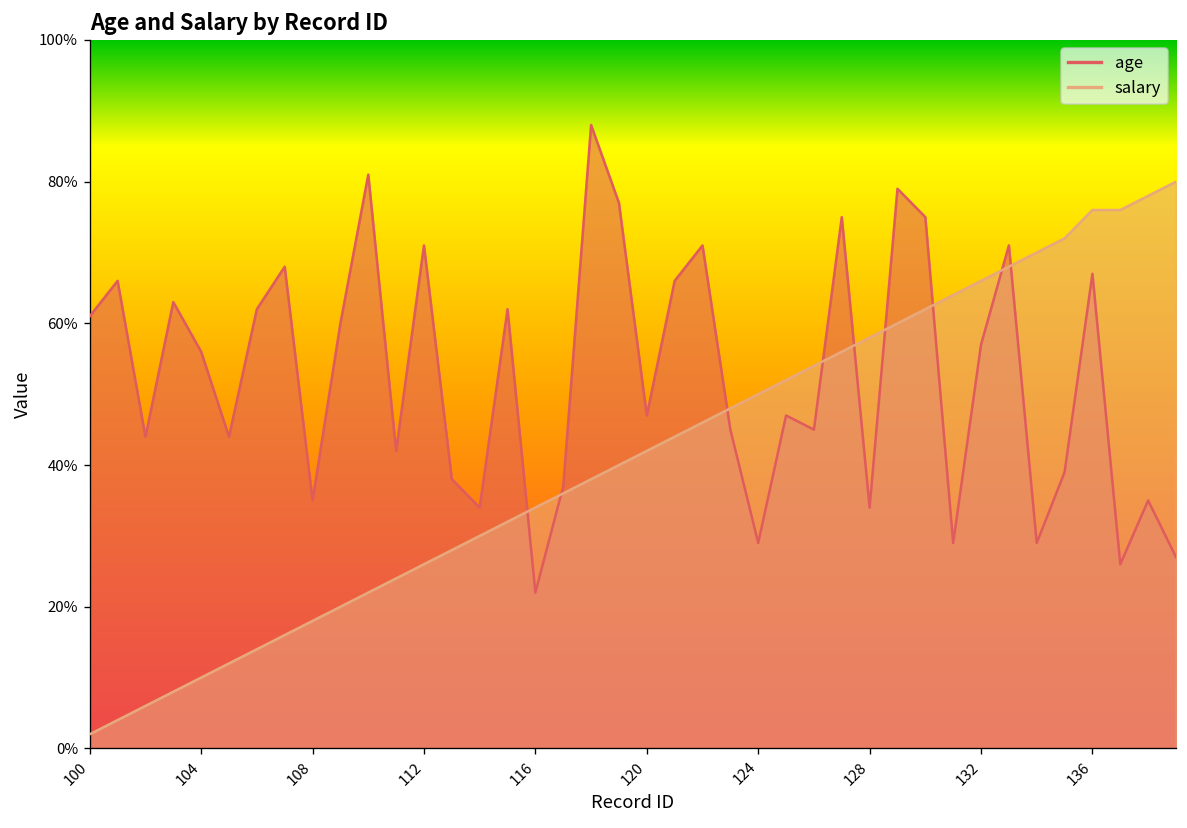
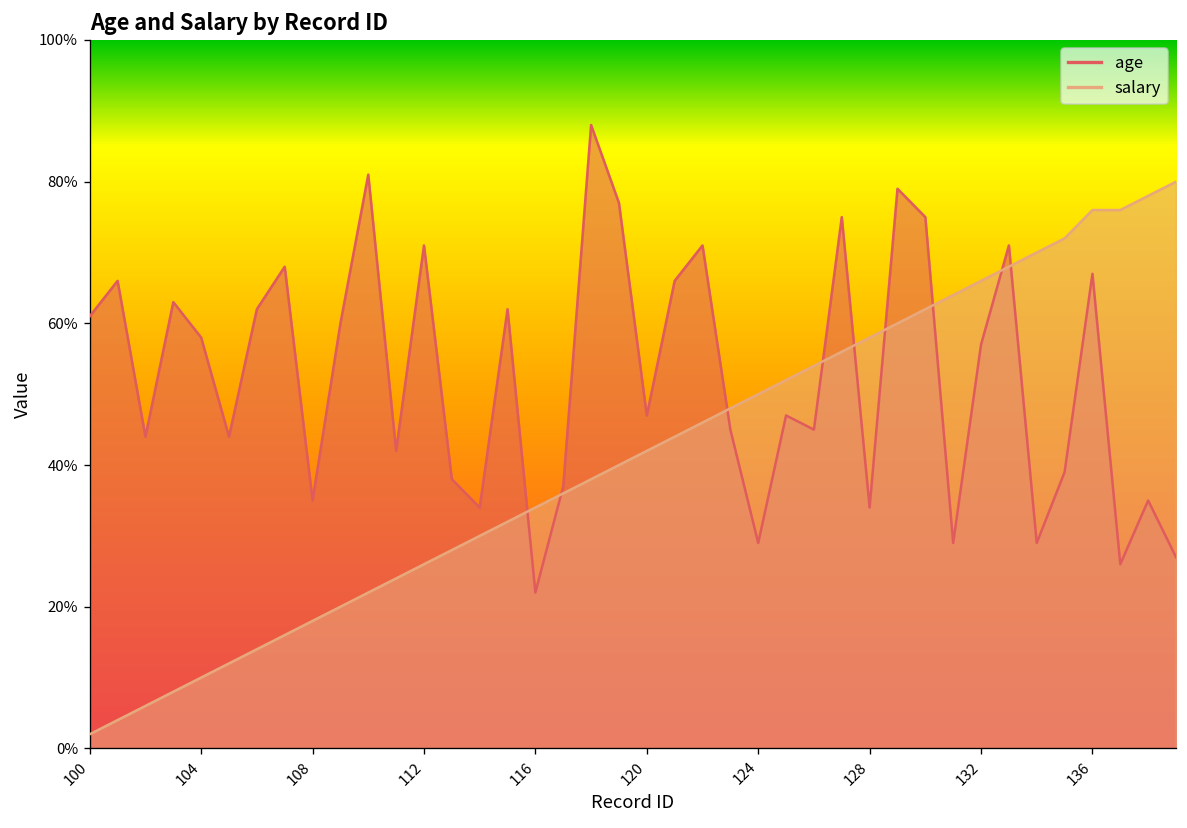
age, 104: 56% -> 58%
